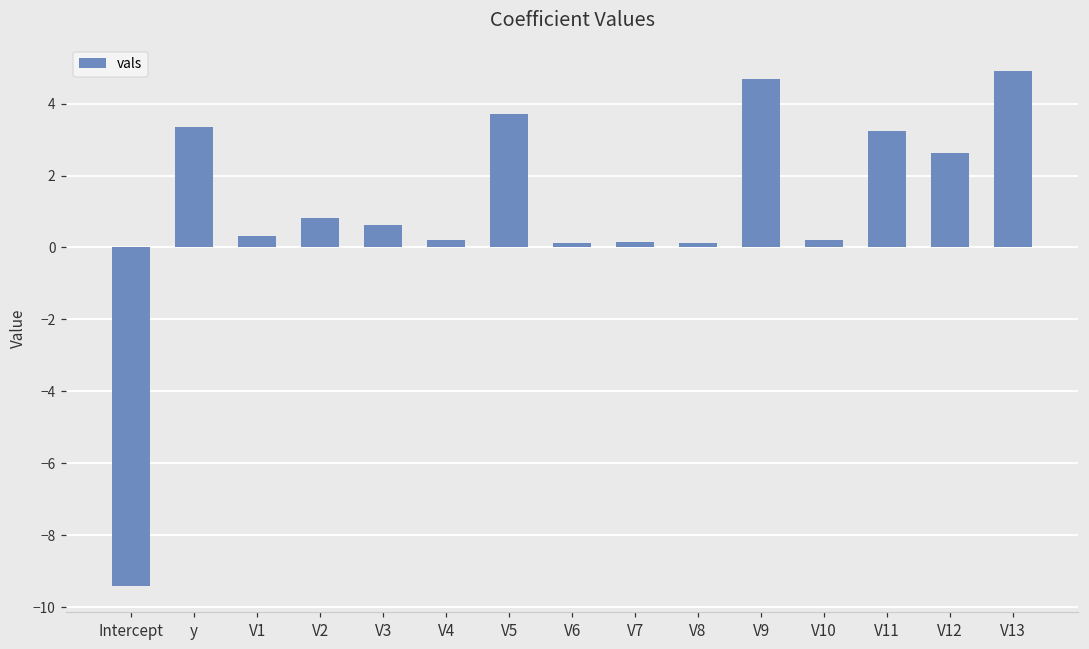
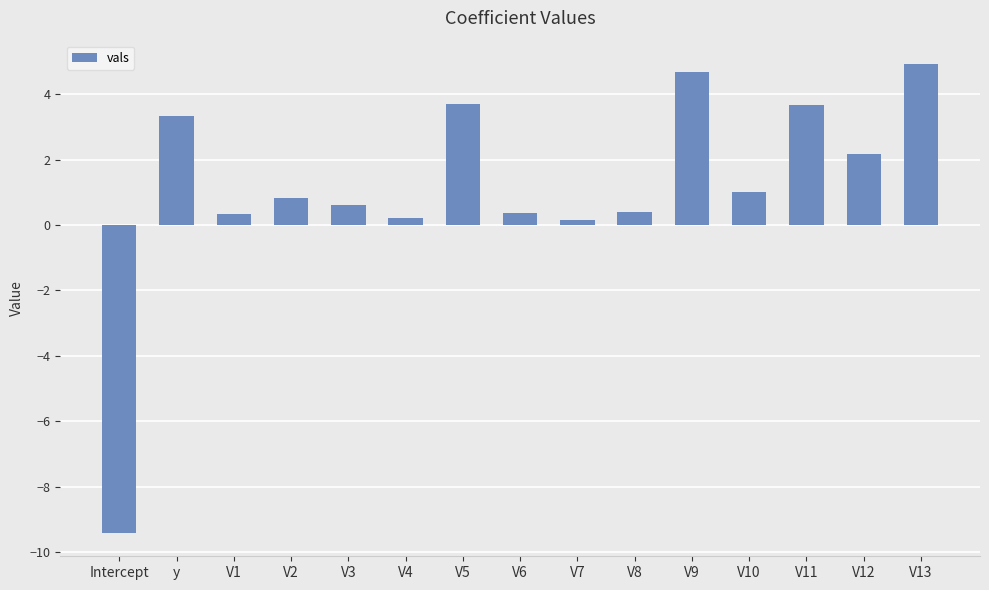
V6: 0.1 -> 0.4
V8: 0.1 -> 0.4
V10: 0.2 -> 1.0
V11: 3.3 -> 3.7
V12: 2.6 -> 2.2
